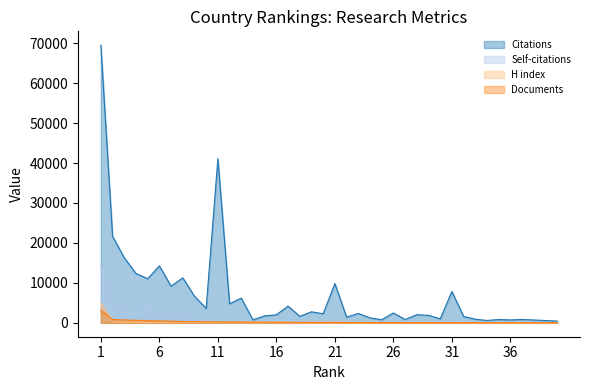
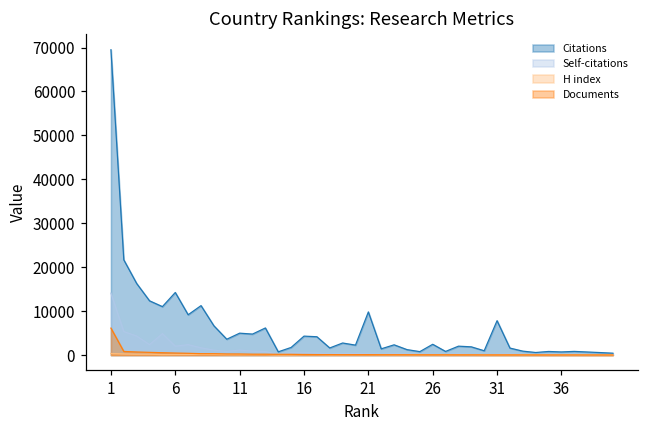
H index, 1: 5000 -> 0
Documents, 1: 3000 -> 6000
Citations, 11: 41000 -> 5000
Citations, 16: 2000 -> 4000
